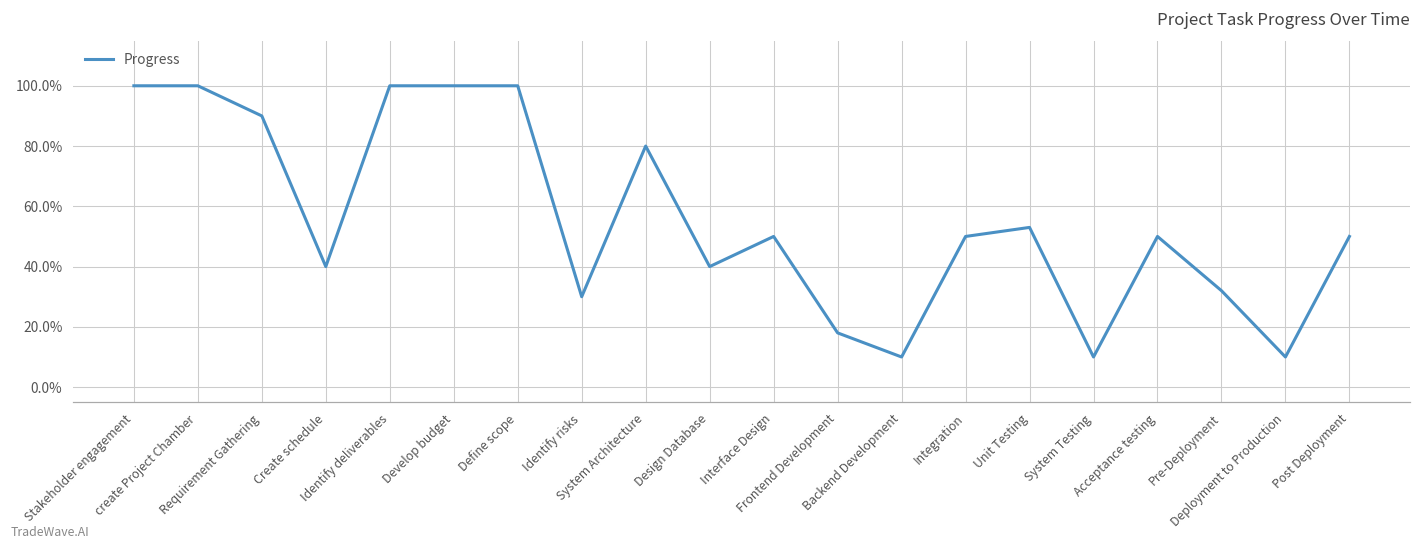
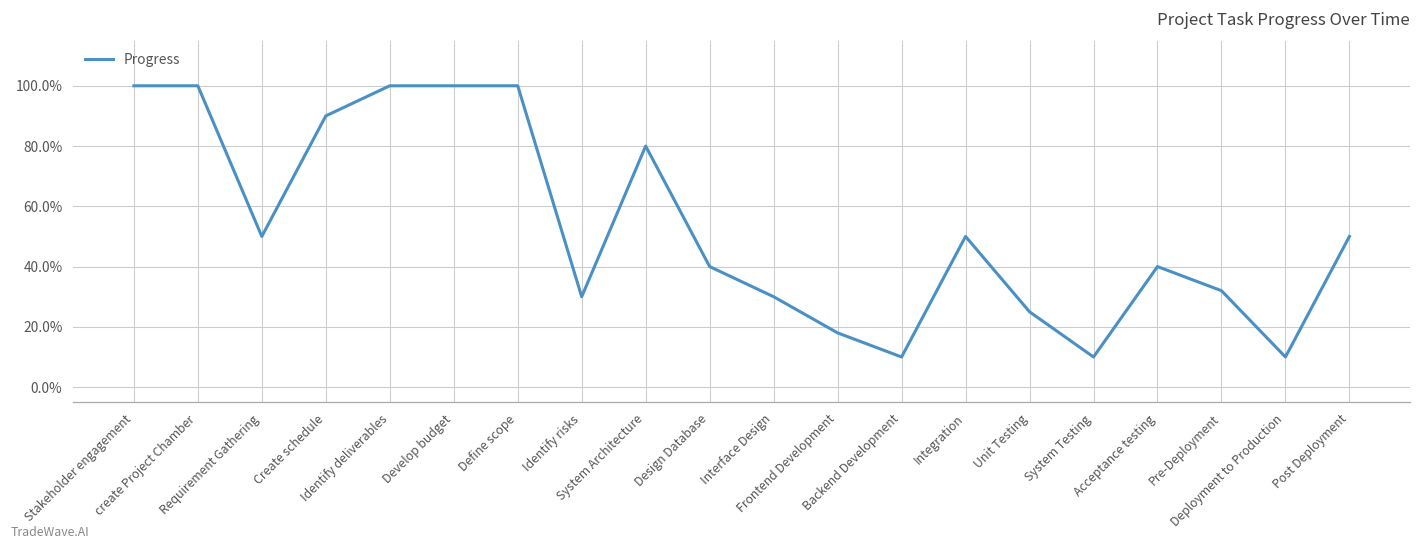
Requirement Gathering: 90% -> 50%
Create schedule: 40% -> 90%
Interface Design: 50% -> 30%
Unit Testing: 53% -> 25%
Acceptance testing: 50% -> 40%
